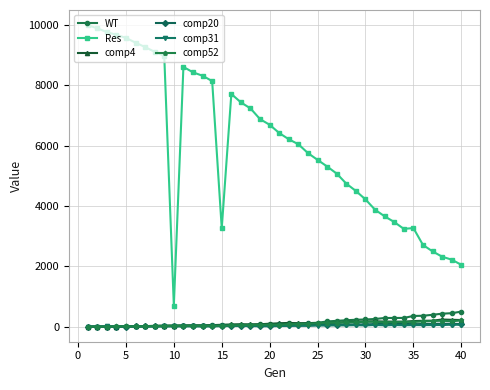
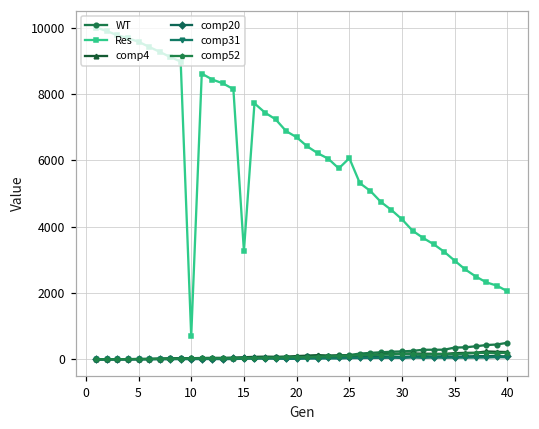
Res, 25: 5500 -> 6100
Res, 35: 3300 -> 3000
